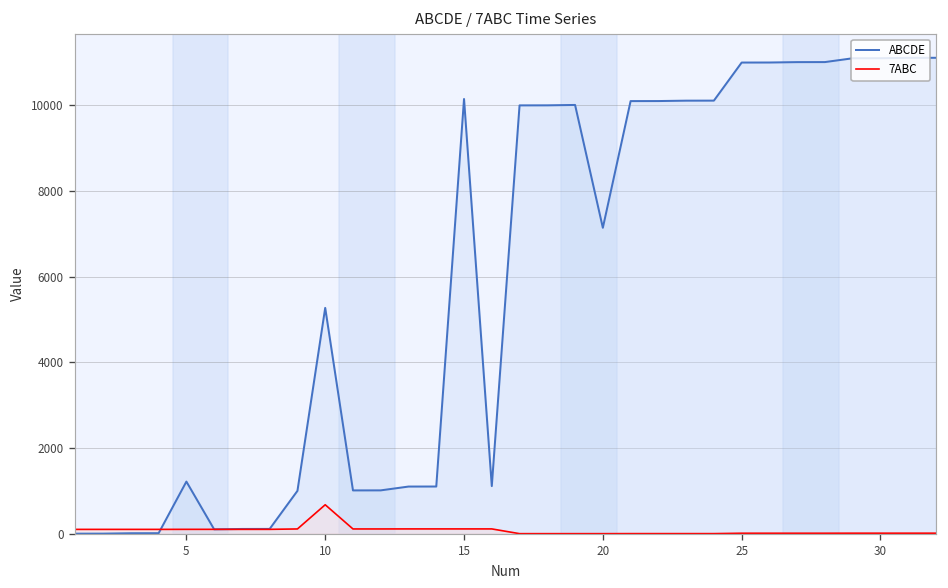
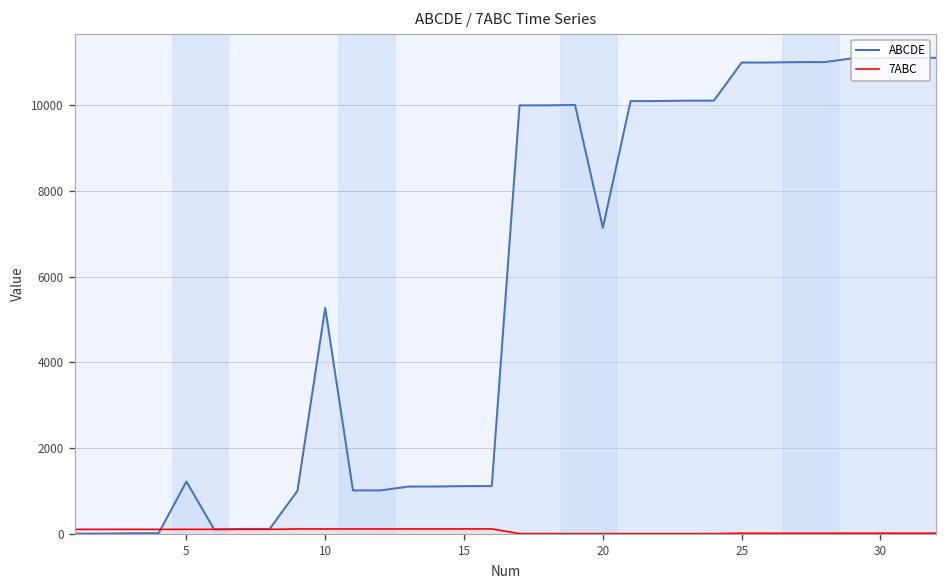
7ABC, 10: 700 -> 100
ABCDE, 15: 10100 -> 1100
